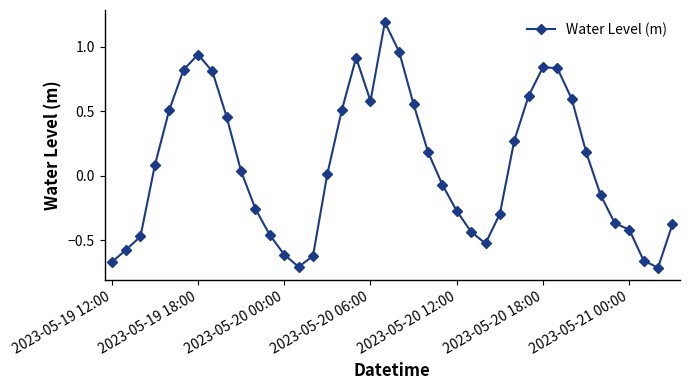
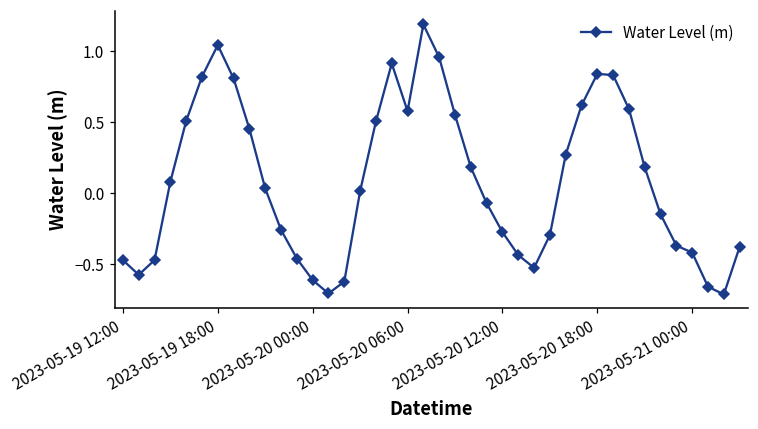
2023-05-19 12:00: -0.67 -> -0.47
2023-05-19 18:00: 0.94 -> 1.04
